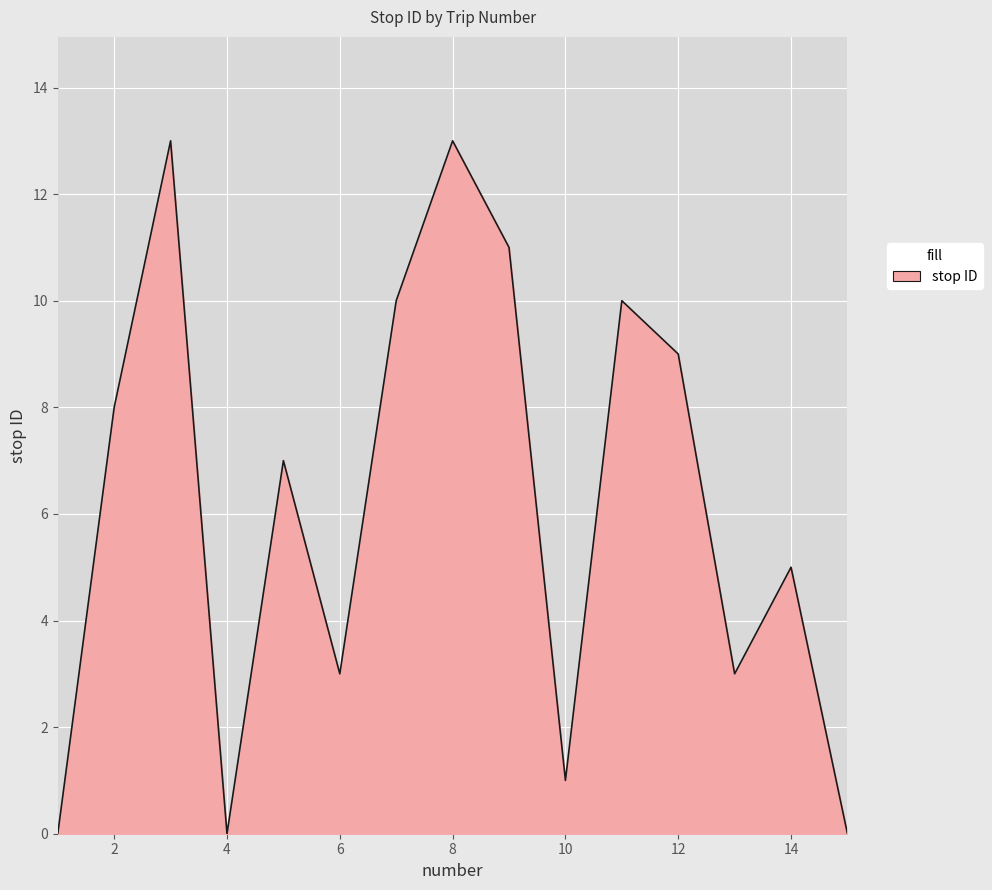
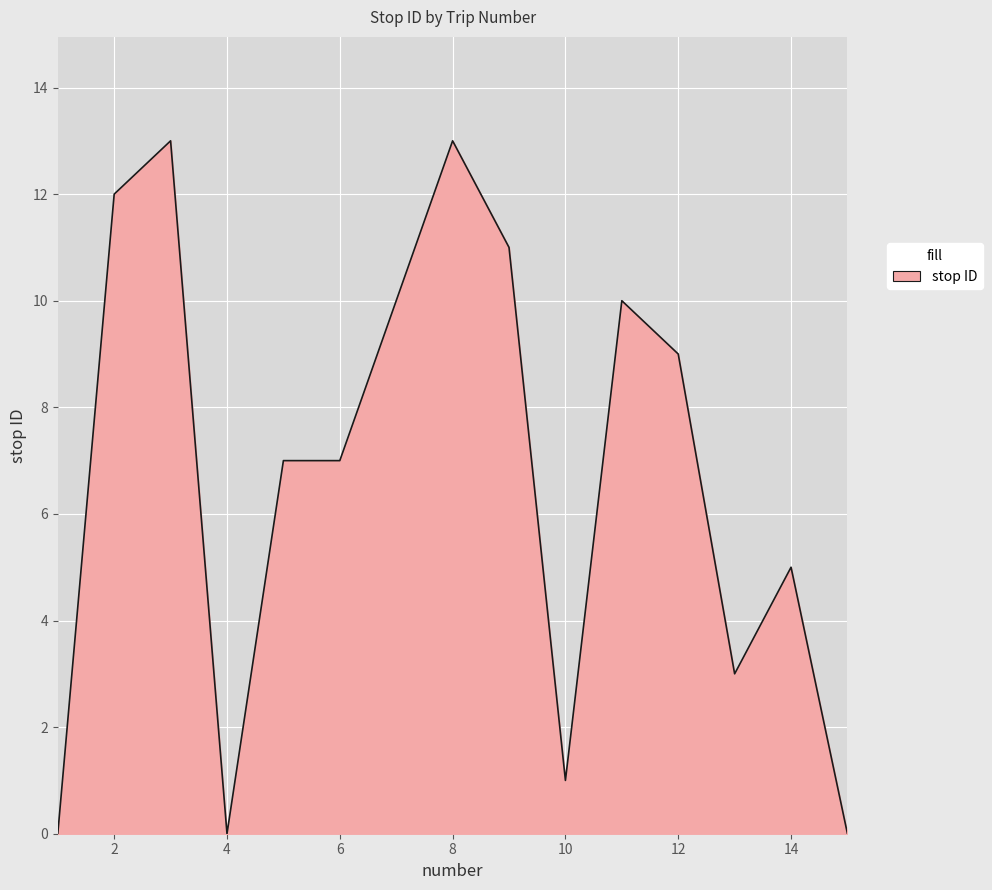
2: 8 -> 12
6: 3 -> 7
